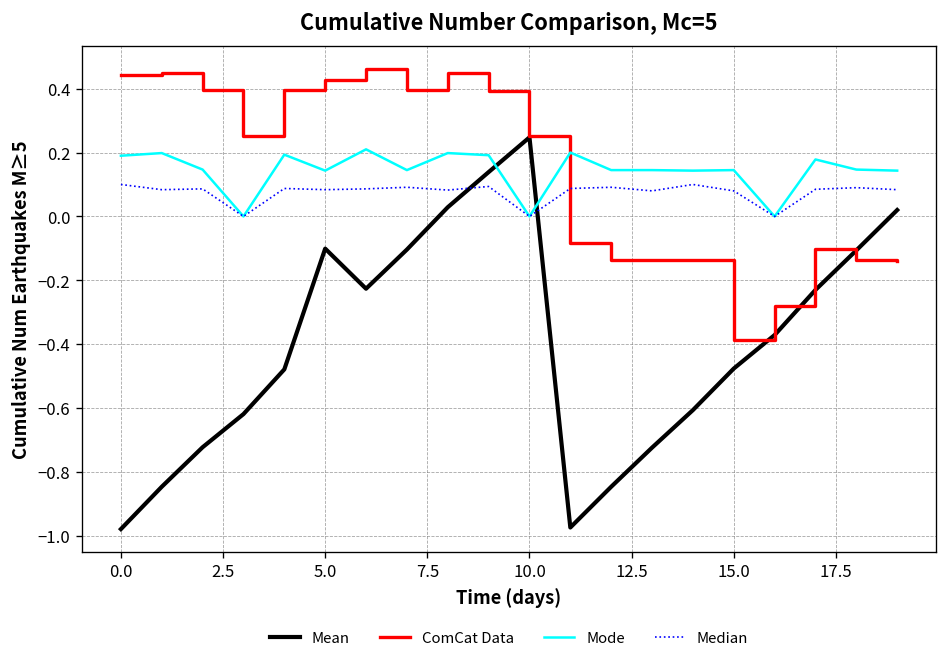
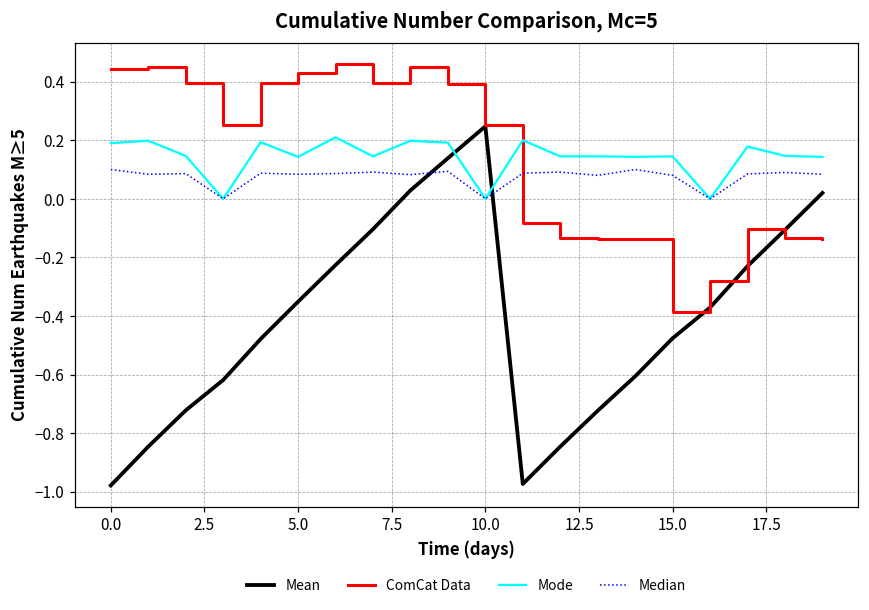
Mean, 5.0: -0.10 -> -0.35
